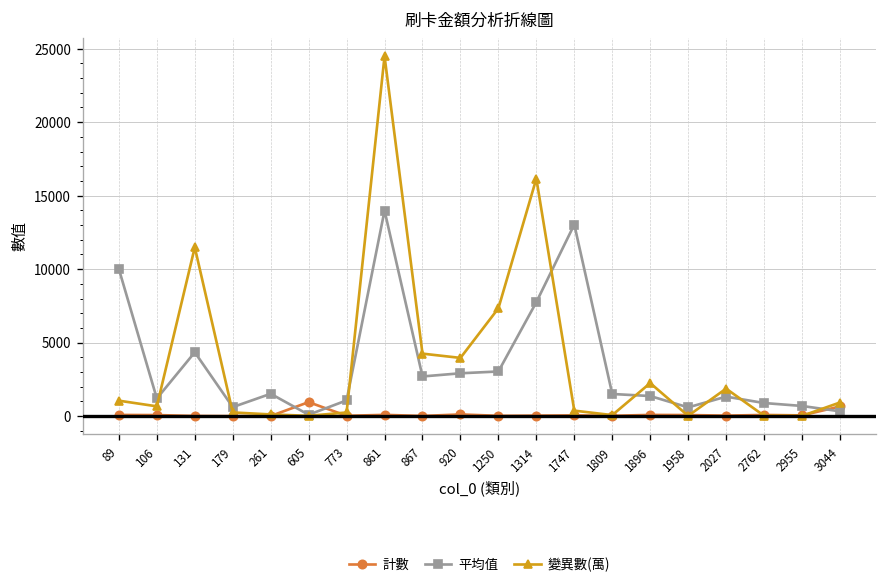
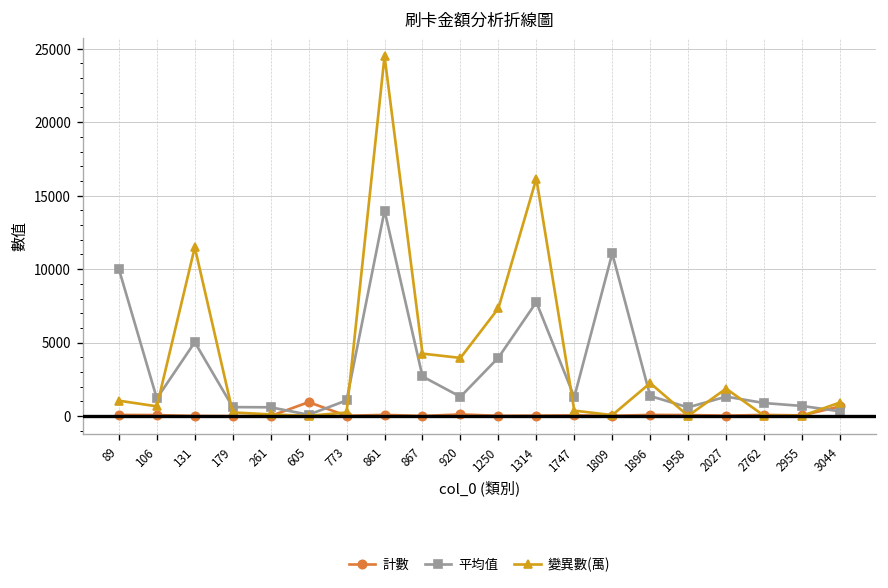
平均值, 131: 4300 -> 5000
平均值, 261: 1500 -> 600
平均值, 920: 2900 -> 1300
平均值, 1250: 3000 -> 4000
平均值, 1747: 13000 -> 1300
平均值, 1809: 1500 -> 11100
